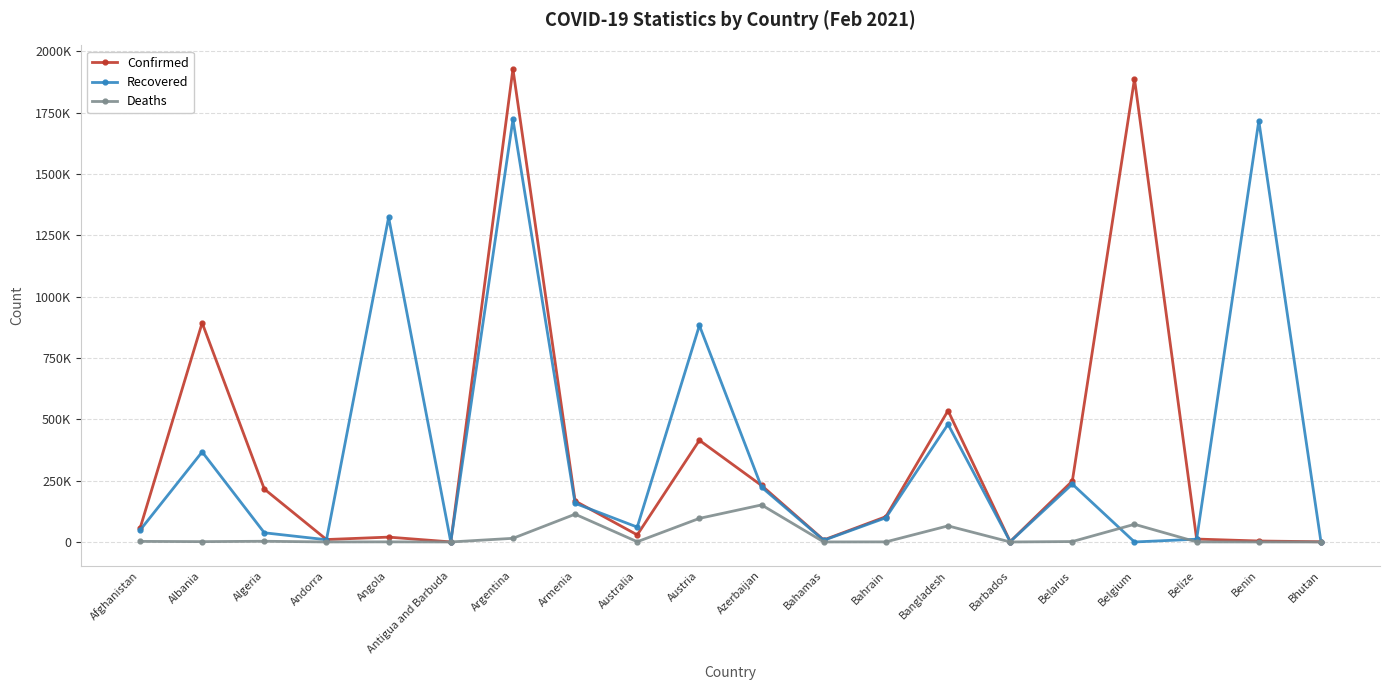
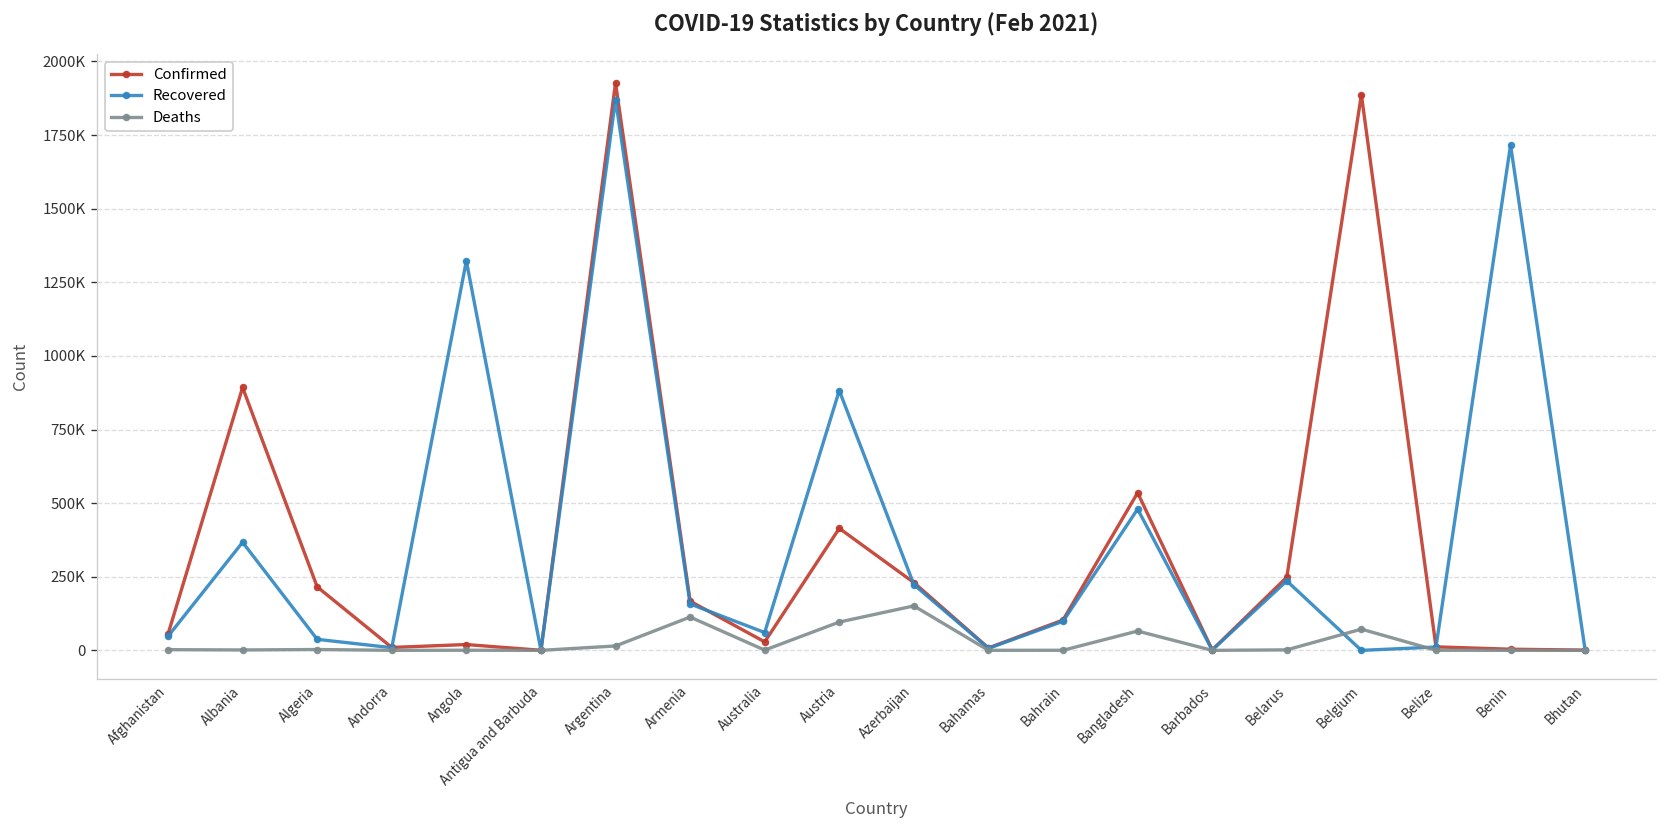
Recovered, Argentina: 1720000 -> 1870000
